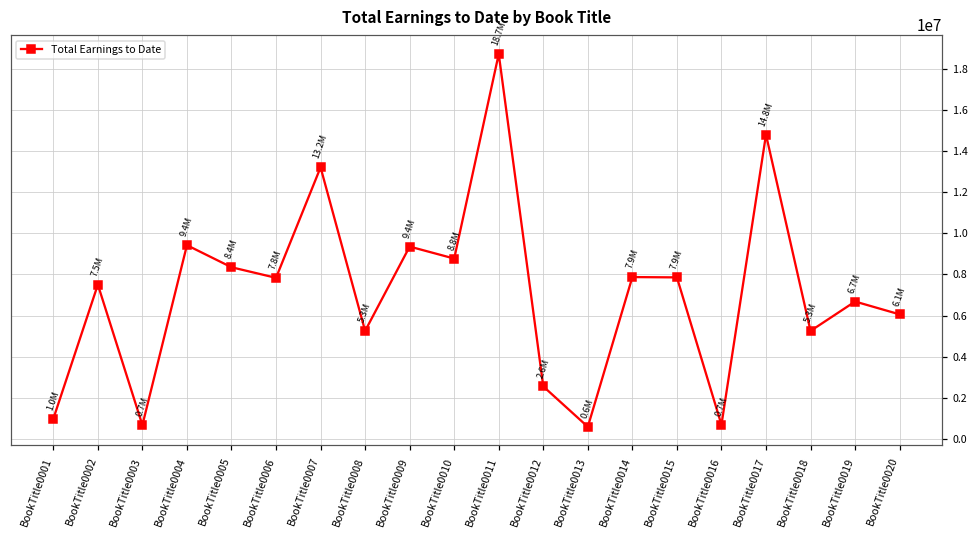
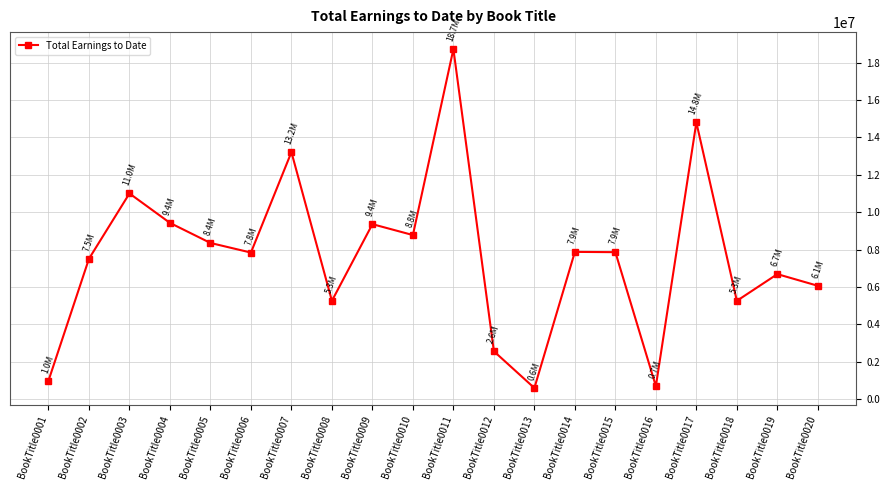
BookTitle0003: 0.7M -> 11.0M
